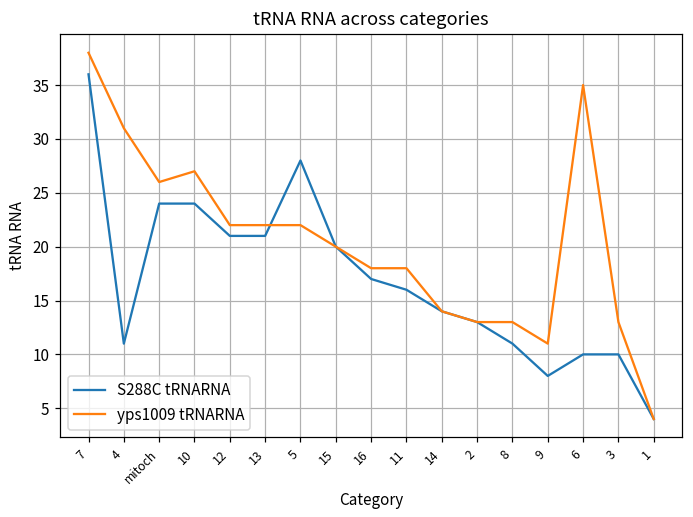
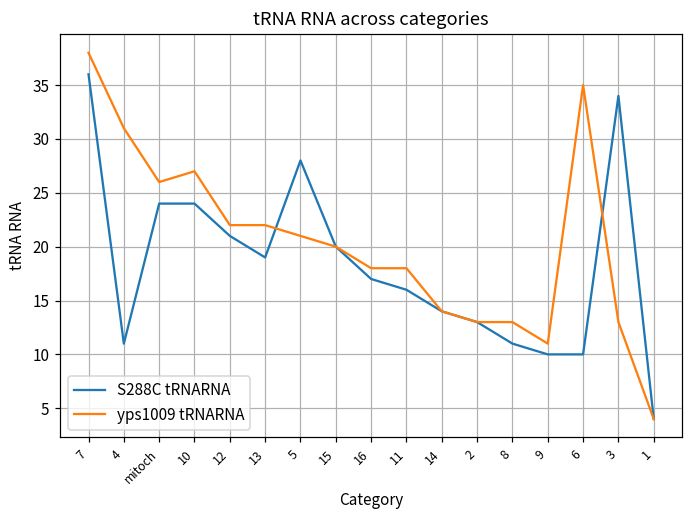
S288C tRNARNA, 13: 21 -> 19
yps1009 tRNARNA, 5: 22 -> 21
S288C tRNARNA, 9: 8 -> 10
S288C tRNARNA, 3: 10 -> 34
